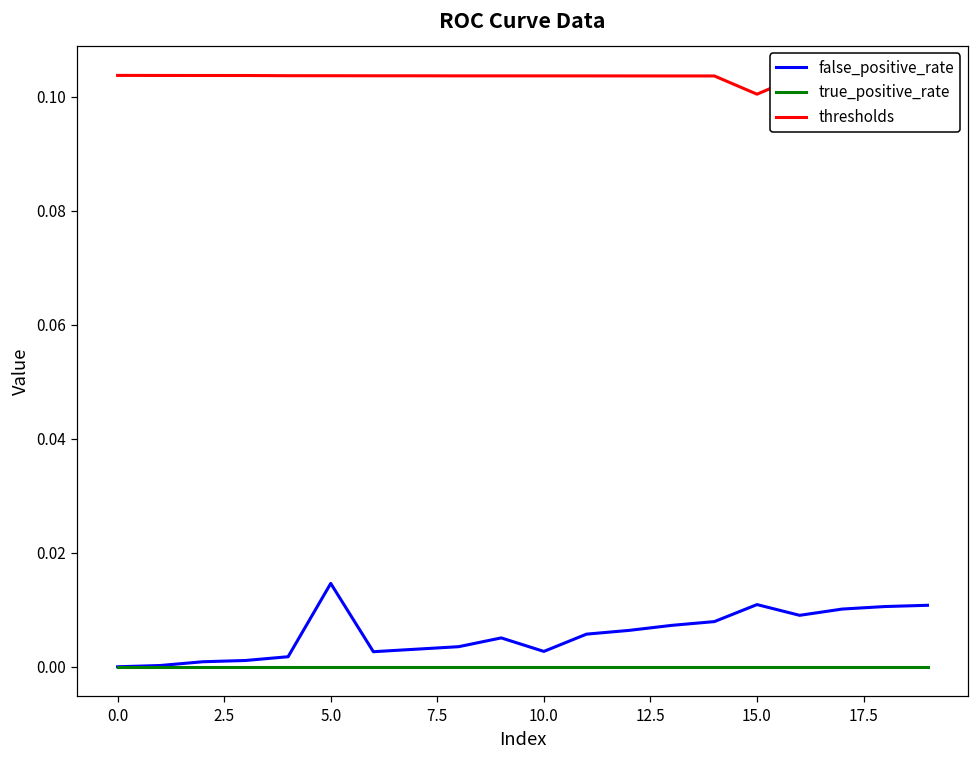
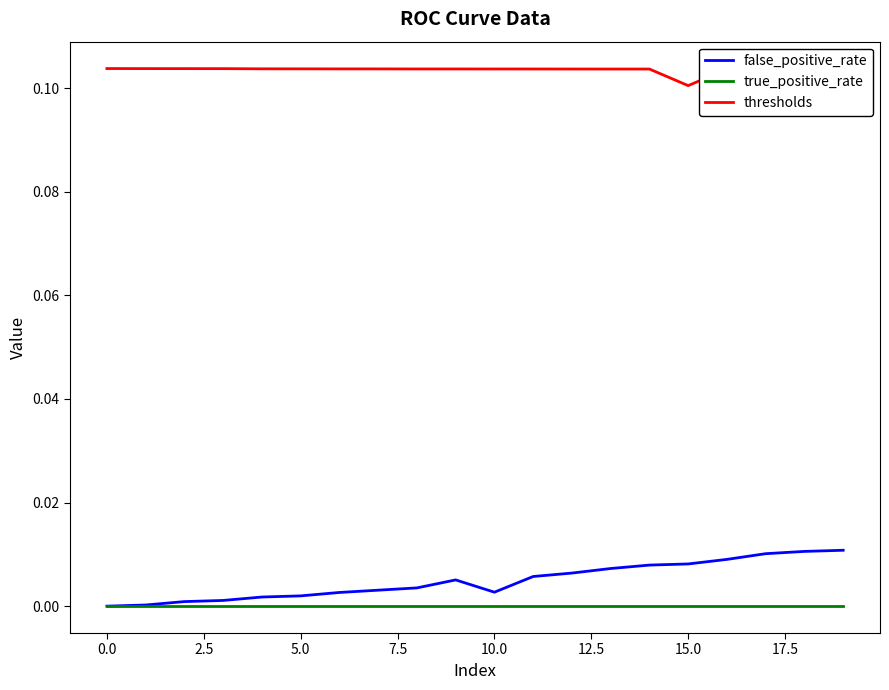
false_positive_rate, 5.0: 0.015 -> 0.002
false_positive_rate, 15.0: 0.011 -> 0.008
